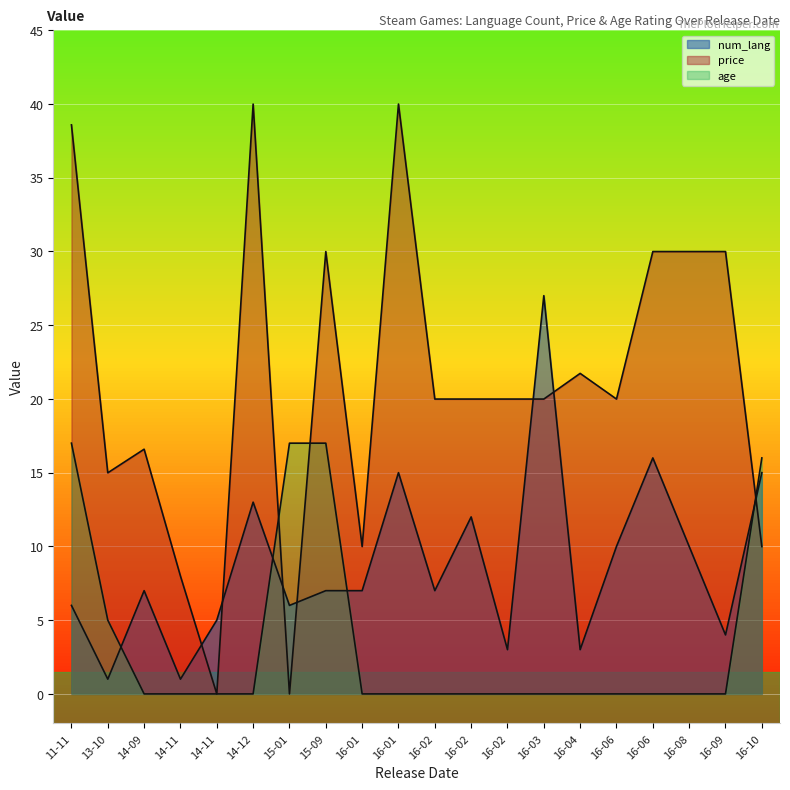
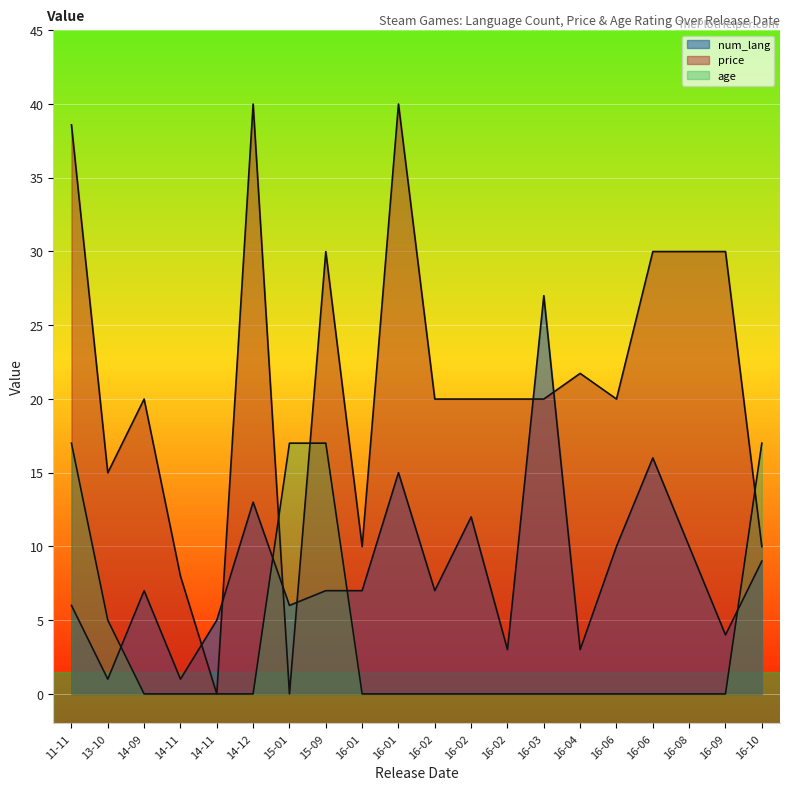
price, 14-09: 16.6 -> 20.0
num_lang, 16-10: 15 -> 9
age, 16-10: 16 -> 17
